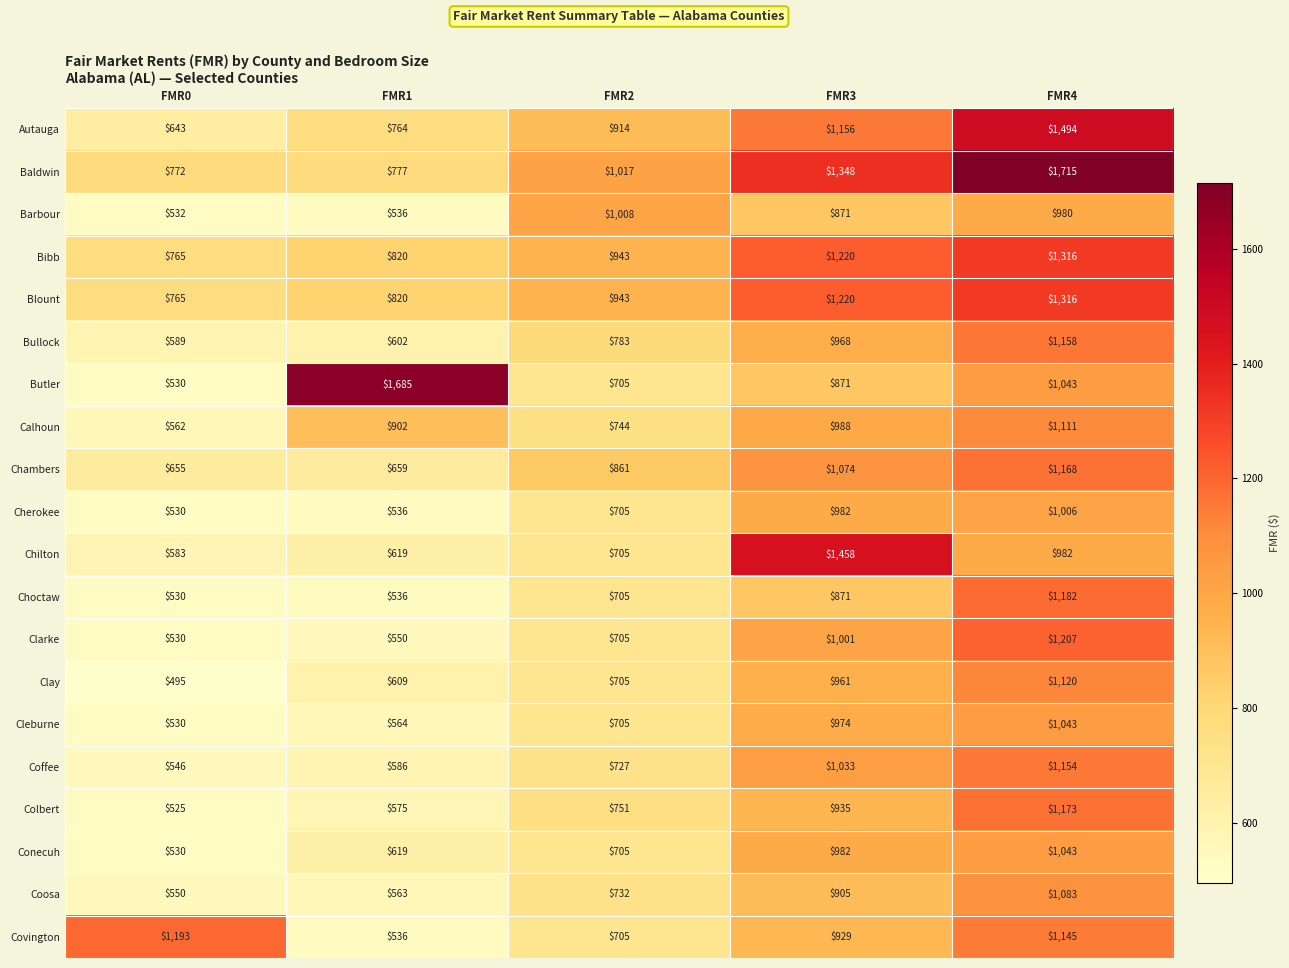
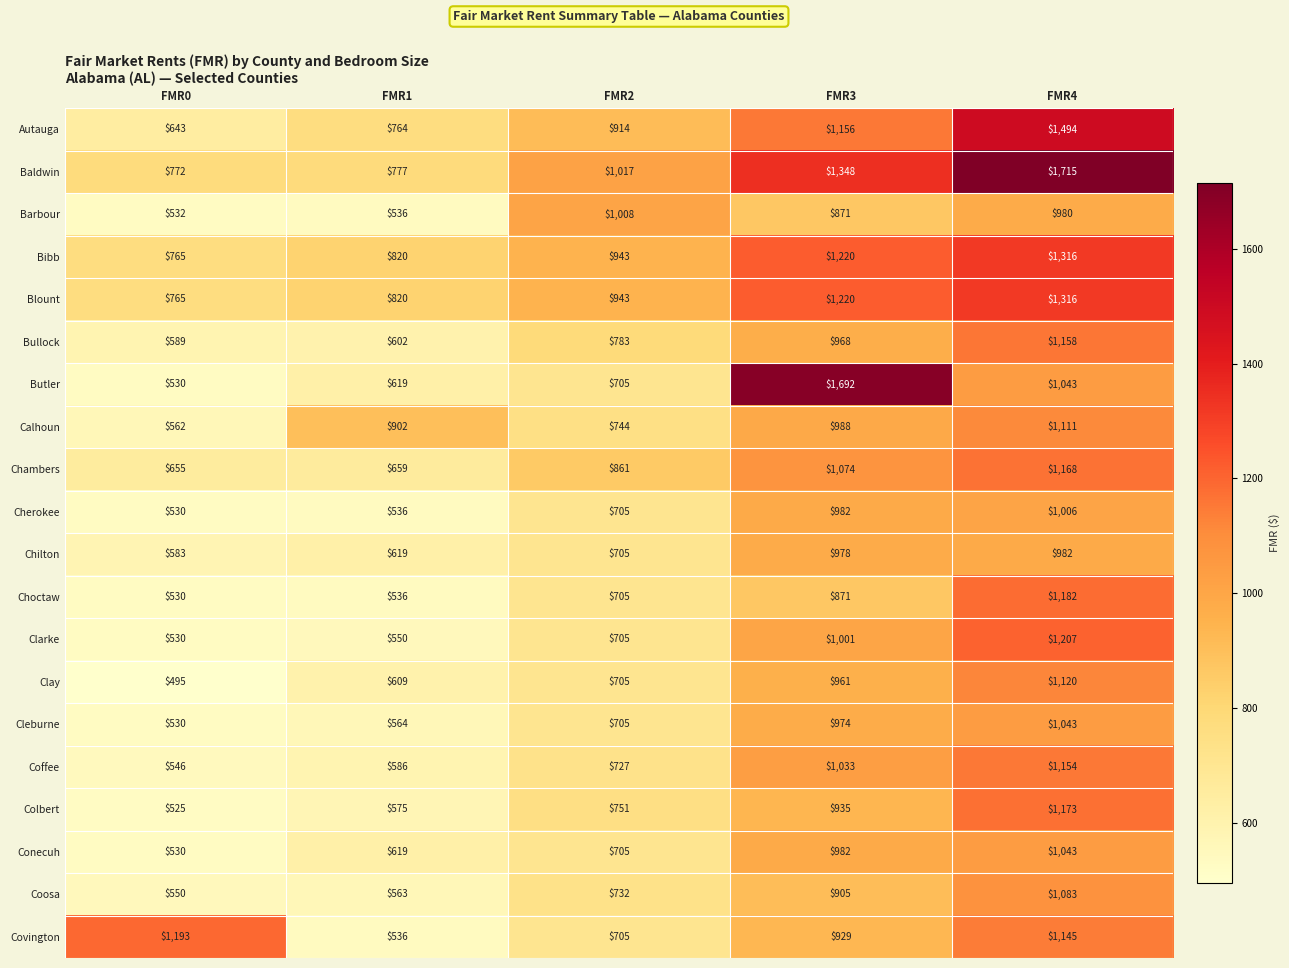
Butler, FMR1: $1,685 -> $619
Butler, FMR3: $871 -> $1,692
Chilton, FMR3: $1,458 -> $978
